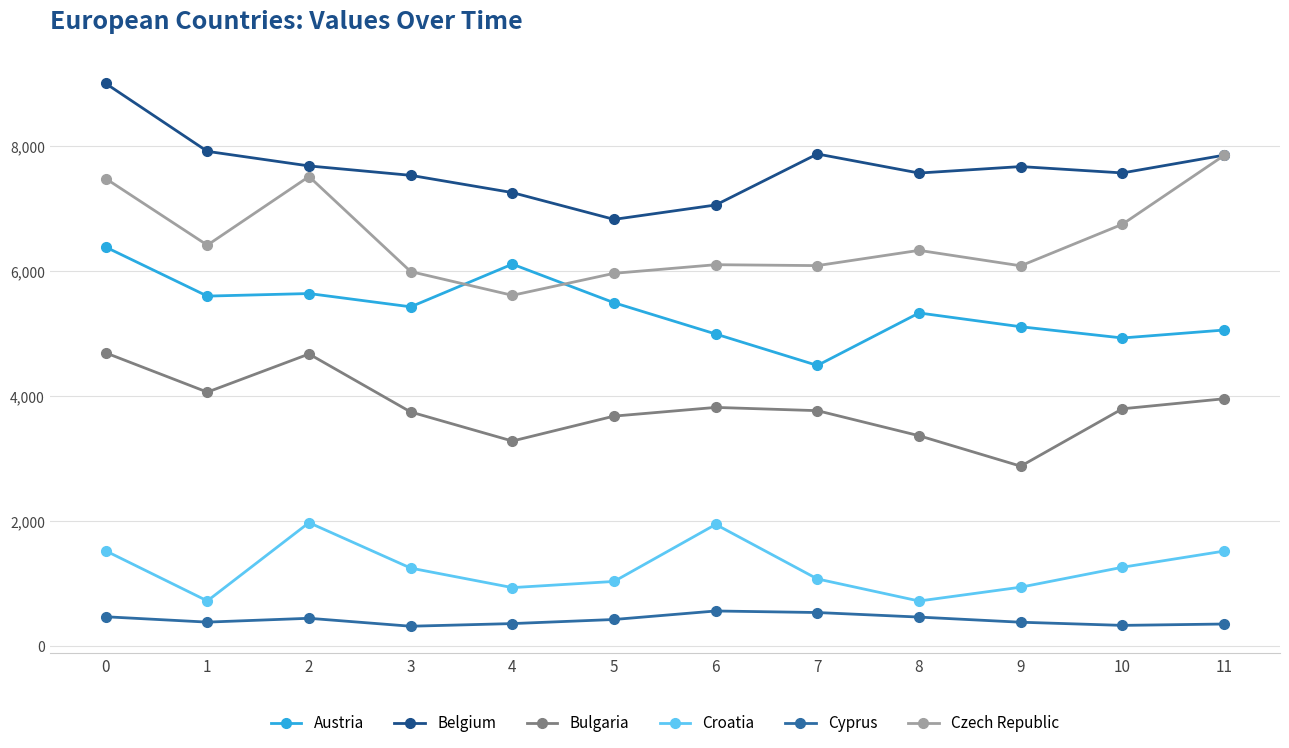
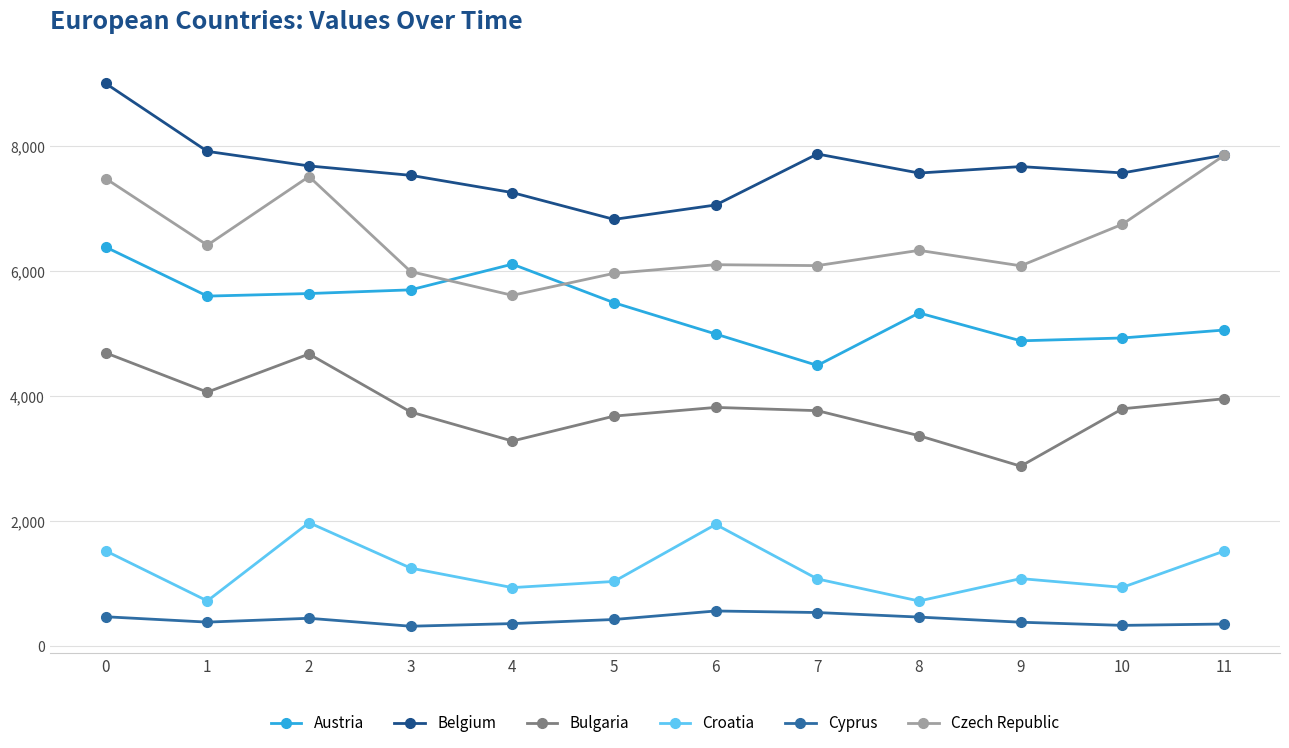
Austria, 3: 5,400 -> 5,700
Austria, 9: 5,100 -> 4,900
Croatia, 9: 900 -> 1,100
Croatia, 10: 1,300 -> 900
